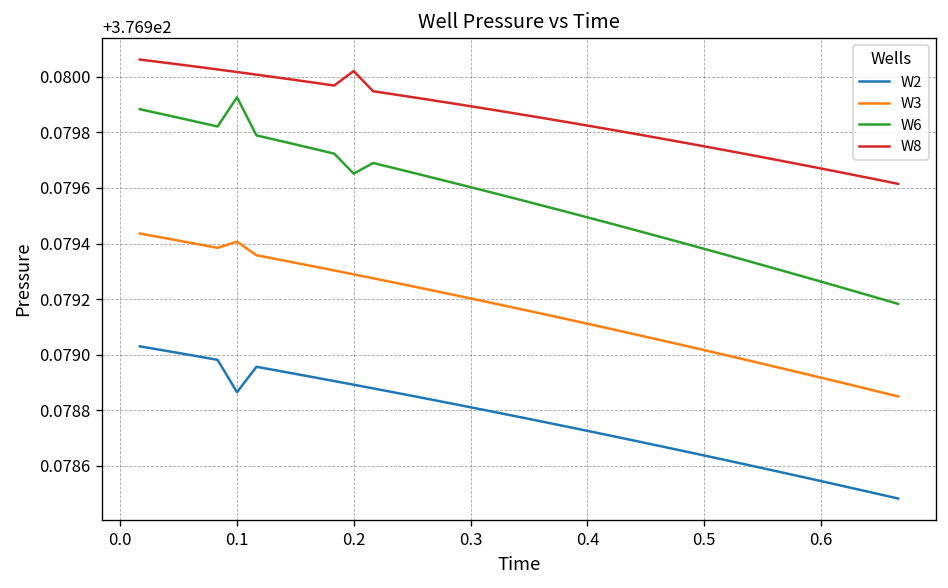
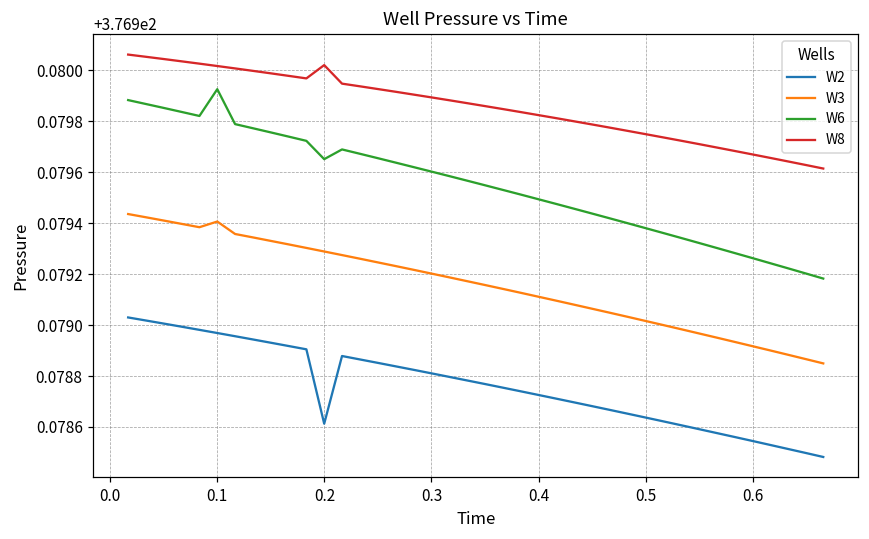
W2, 0.1: 376.97887 -> 376.97897
W2, 0.2: 376.97889 -> 376.97861
